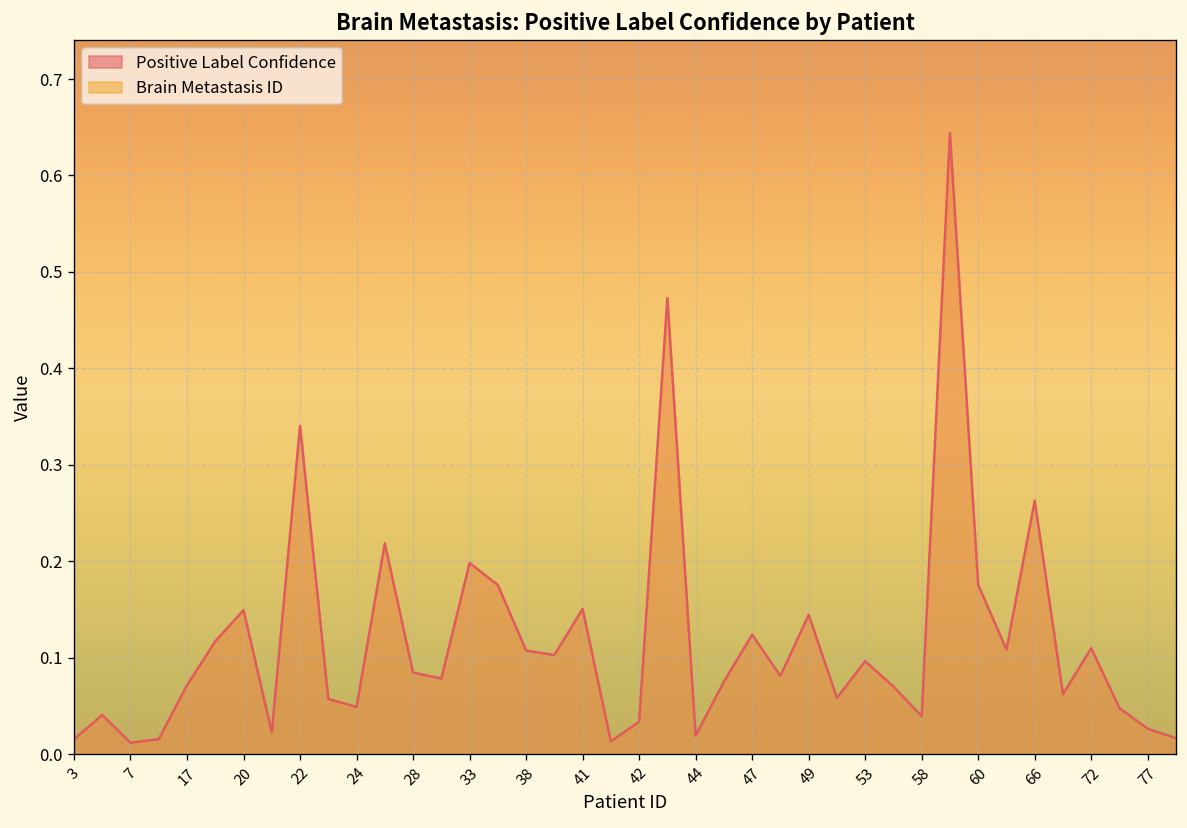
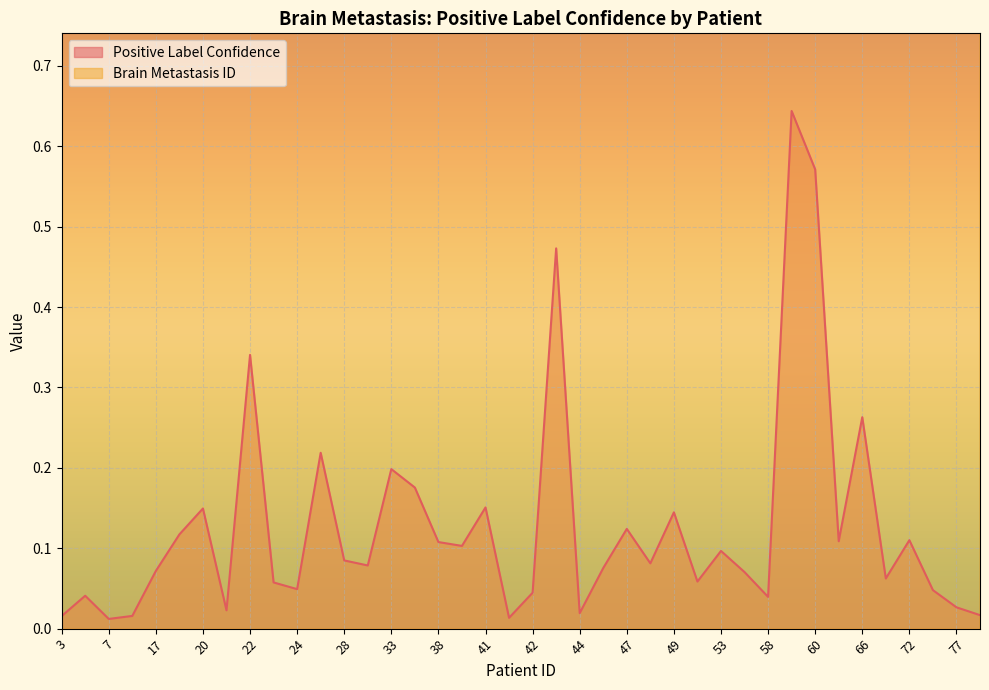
Positive Label Confidence, 42: 0.03 -> 0.04
Positive Label Confidence, 60: 0.18 -> 0.57
